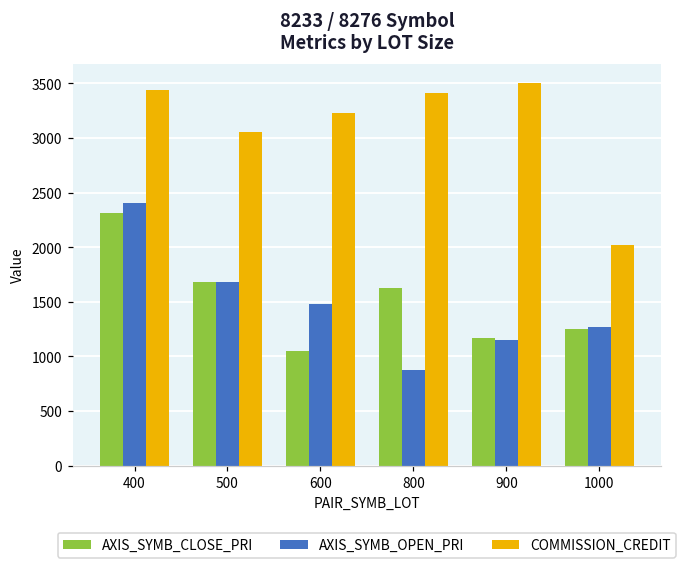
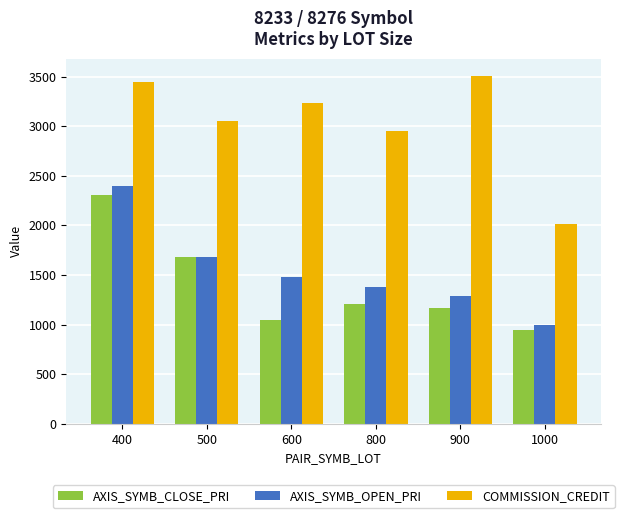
AXIS_SYMB_CLOSE_PRI, 800: 1600 -> 1200
AXIS_SYMB_OPEN_PRI, 800: 900 -> 1400
COMMISSION_CREDIT, 800: 3400 -> 3000
AXIS_SYMB_OPEN_PRI, 900: 1200 -> 1300
AXIS_SYMB_CLOSE_PRI, 1000: 1300 -> 900
AXIS_SYMB_OPEN_PRI, 1000: 1300 -> 1000
